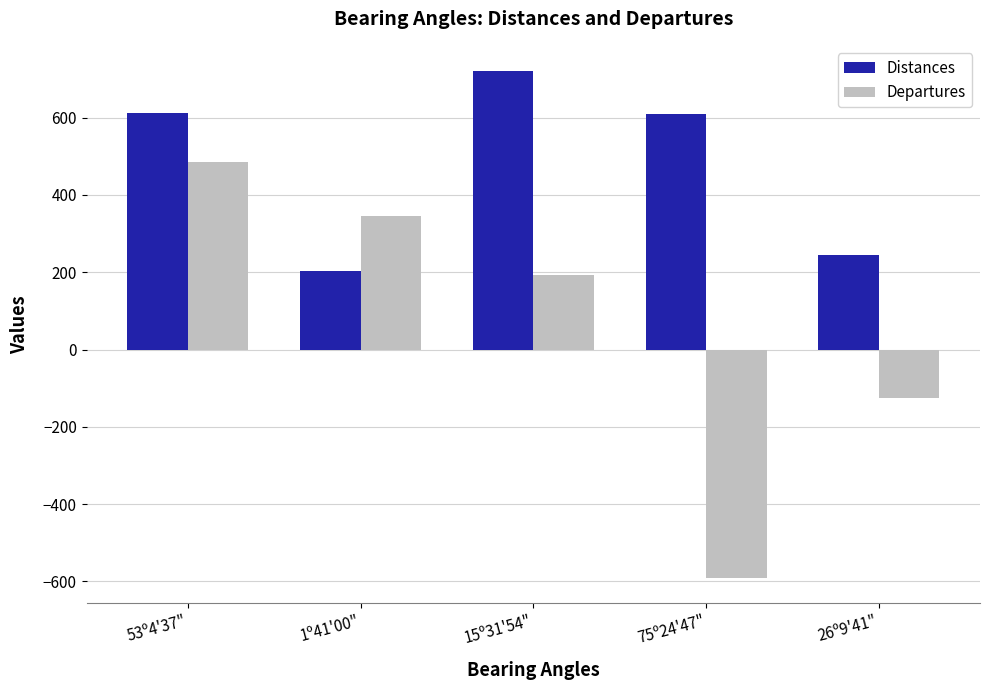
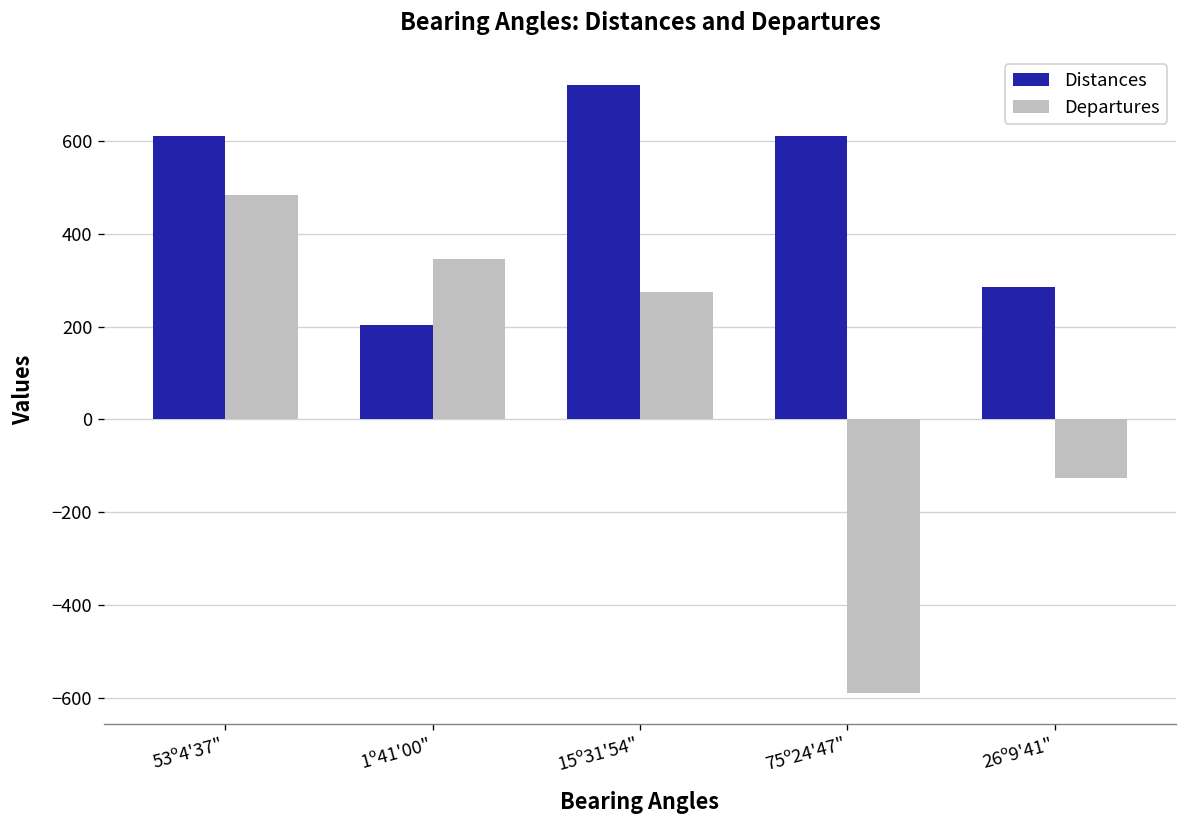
Departures, 15º31'54": 190 -> 280
Distances, 26º9'41": 240 -> 290
